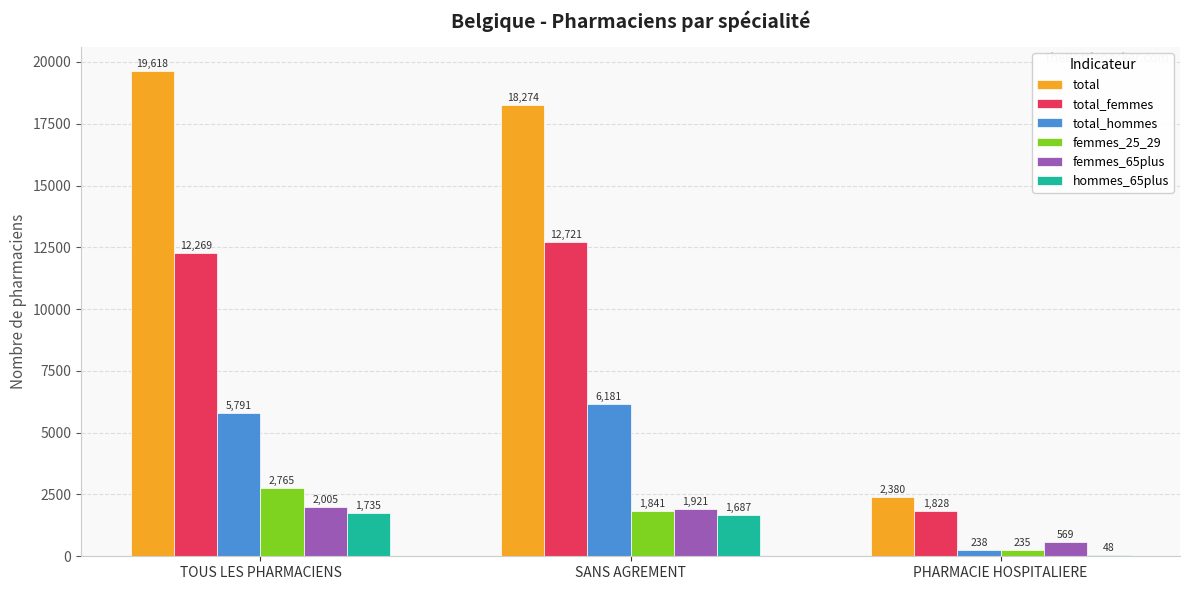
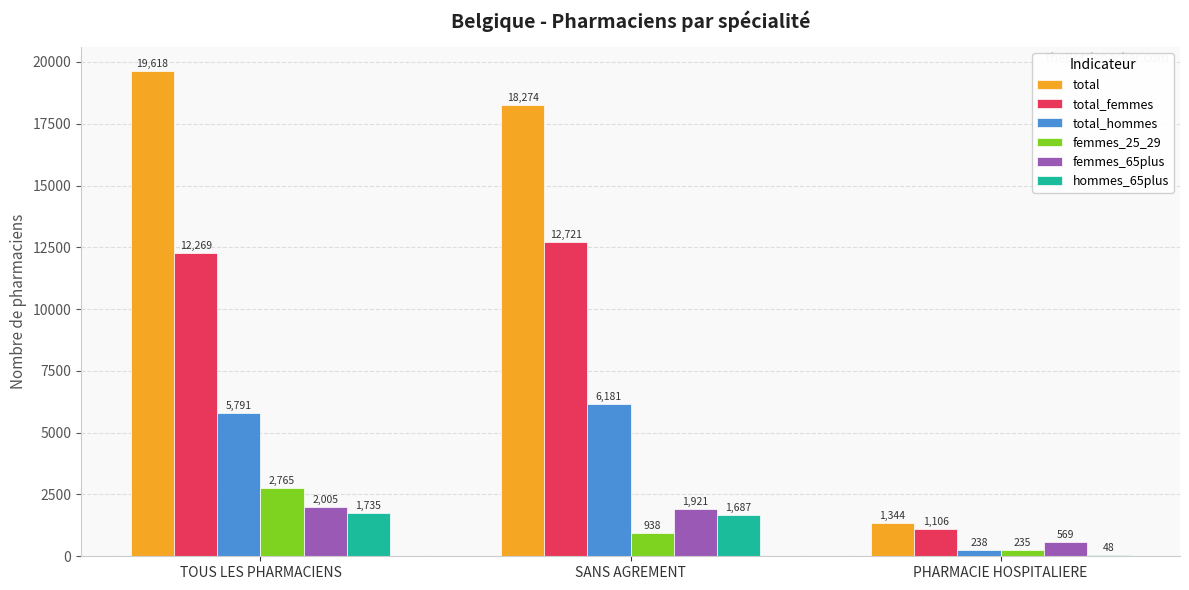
femmes_25_29, SANS AGREMENT: 1,841 -> 938
total, PHARMACIE HOSPITALIERE: 2,380 -> 1,344
total_femmes, PHARMACIE HOSPITALIERE: 1,828 -> 1,106
